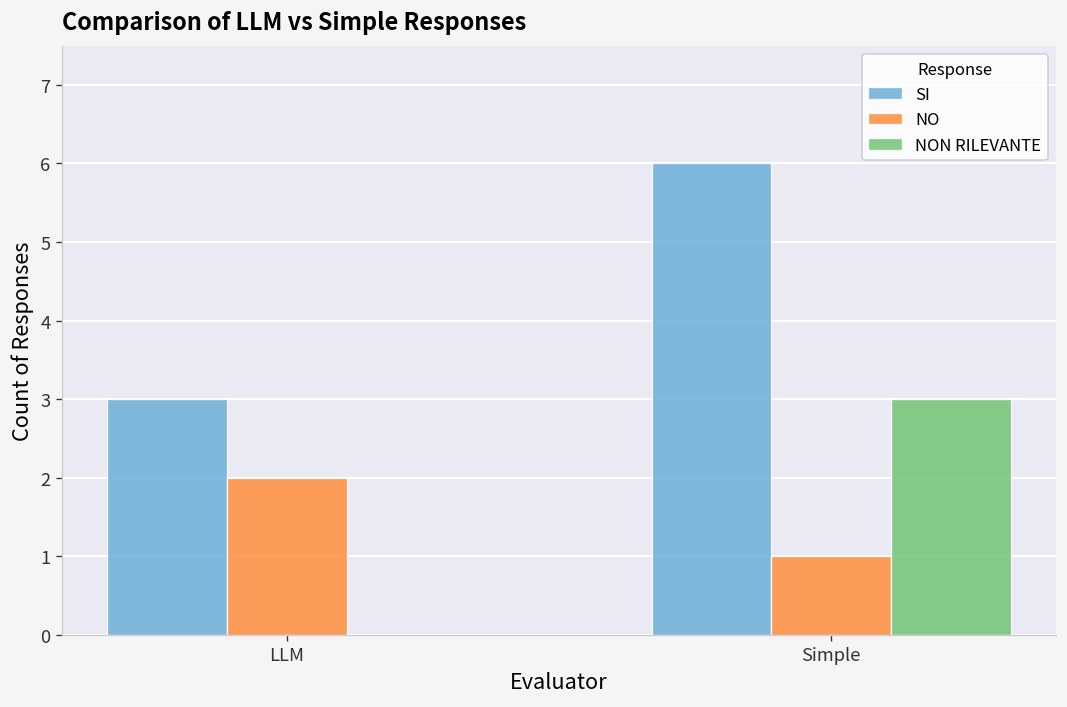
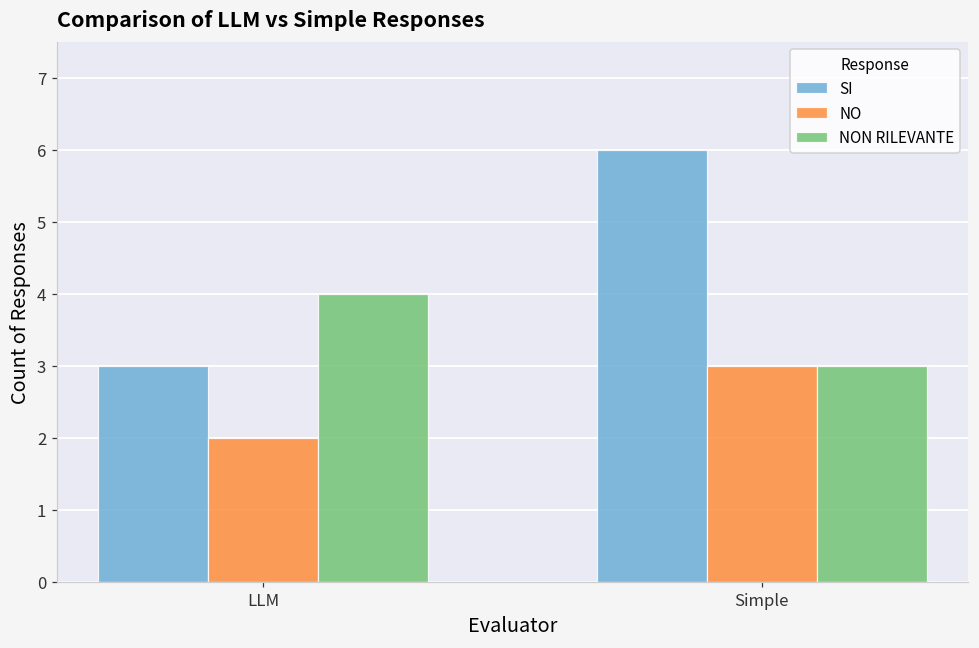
NON RILEVANTE, LLM: 0 -> 4
NO, Simple: 1 -> 3
